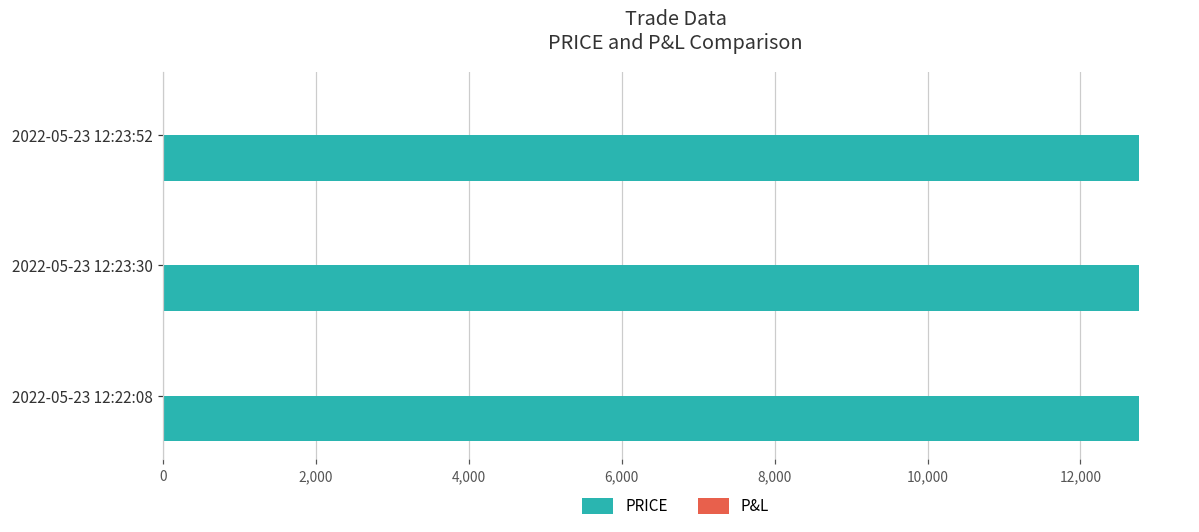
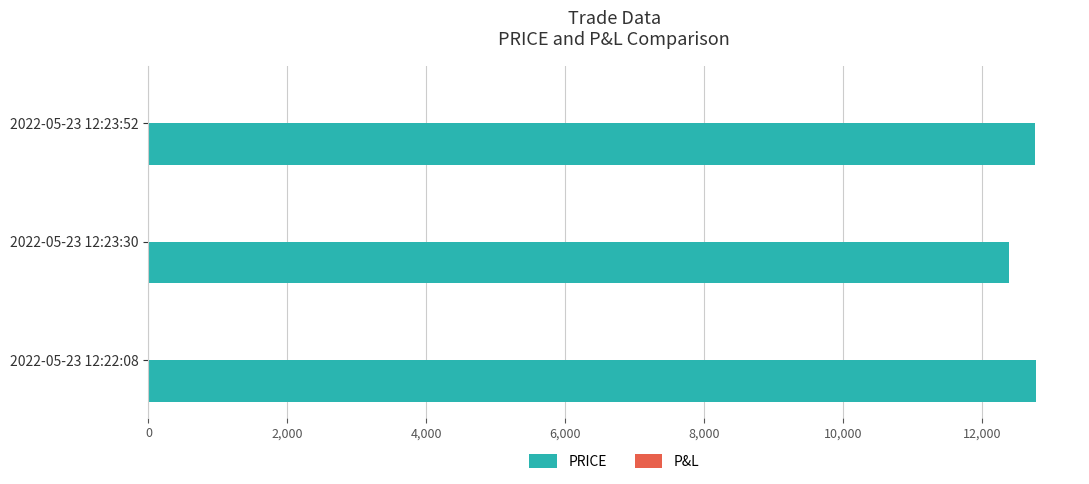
PRICE, 2022-05-23 12:23:30: 12,800 -> 12,400
